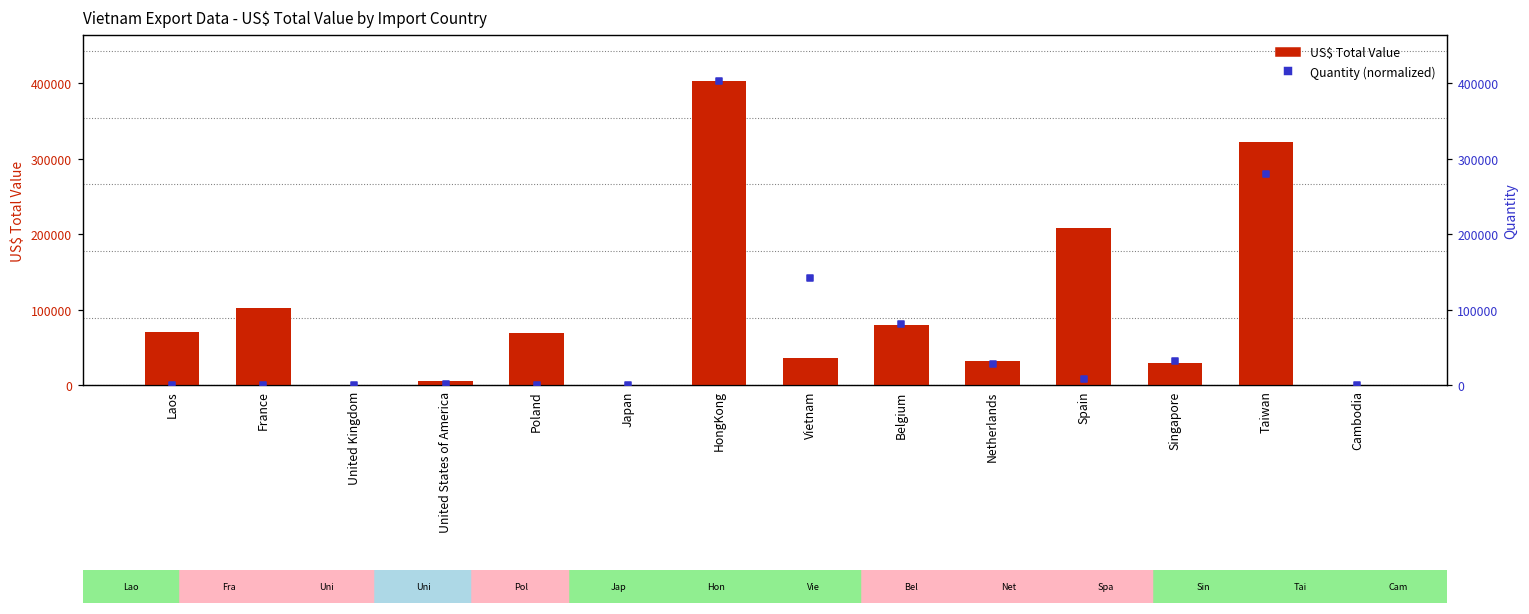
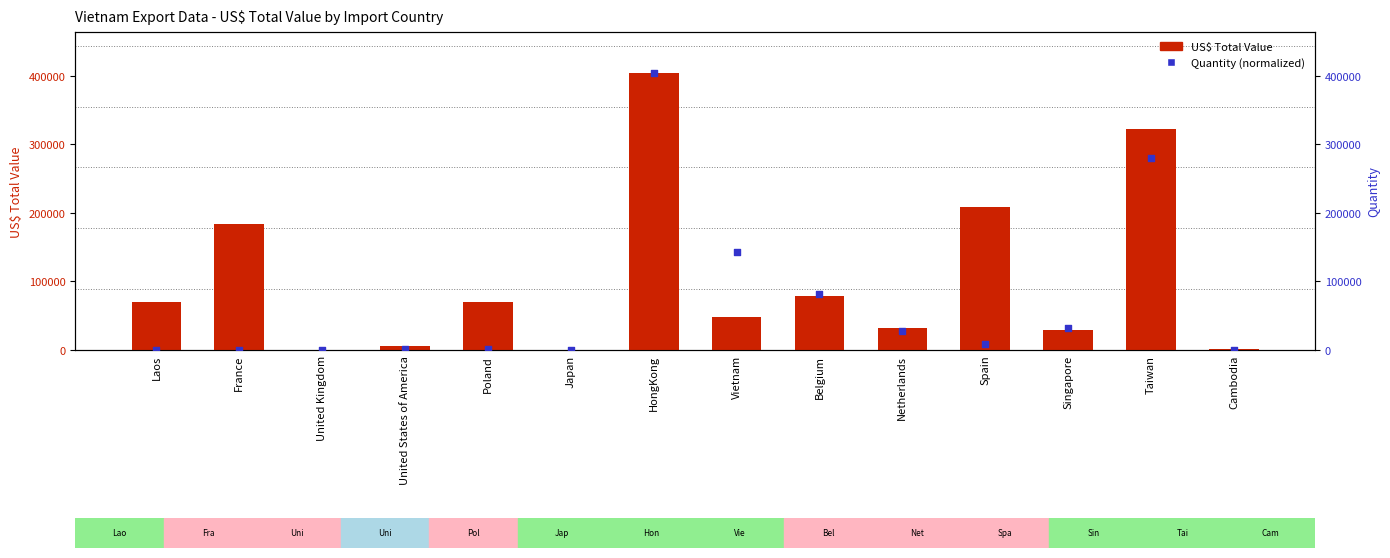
US$ Total Value, France: 100000 -> 180000
US$ Total Value, Vietnam: 40000 -> 50000
